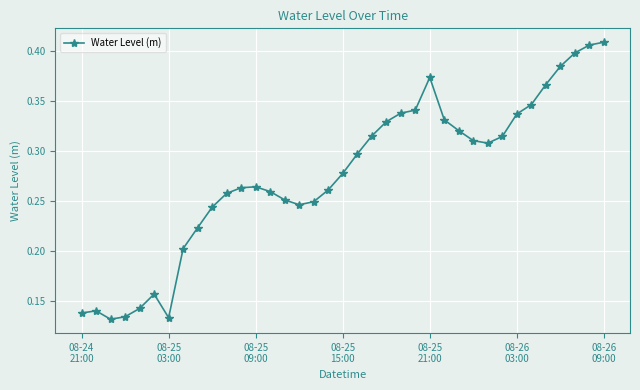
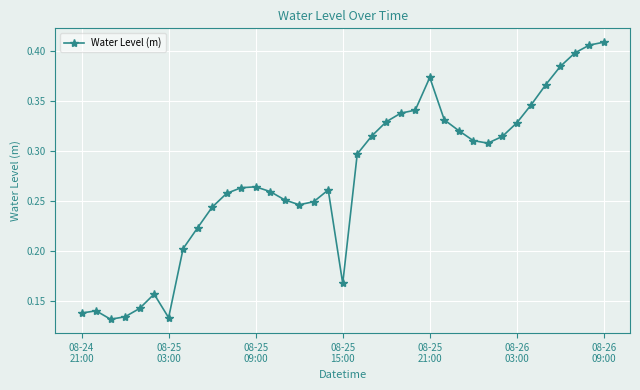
08-25 15:00: 0.277 -> 0.167
08-26 03:00: 0.337 -> 0.328
